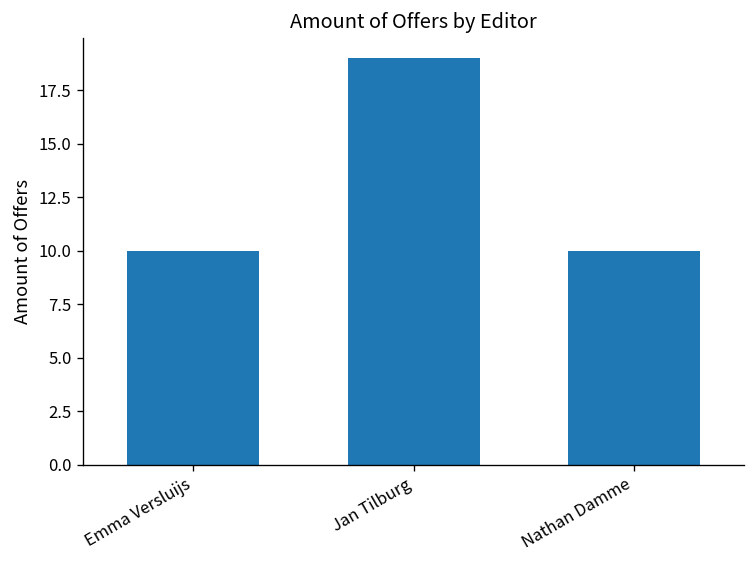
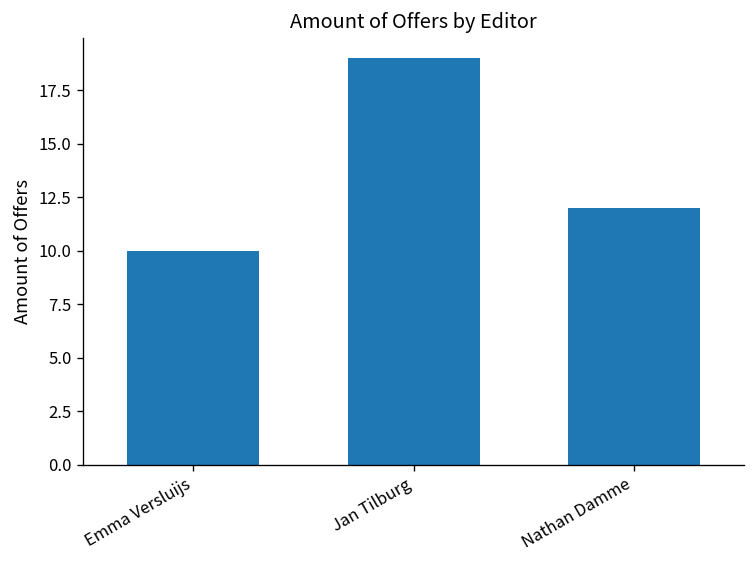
Nathan Damme: 10 -> 12
